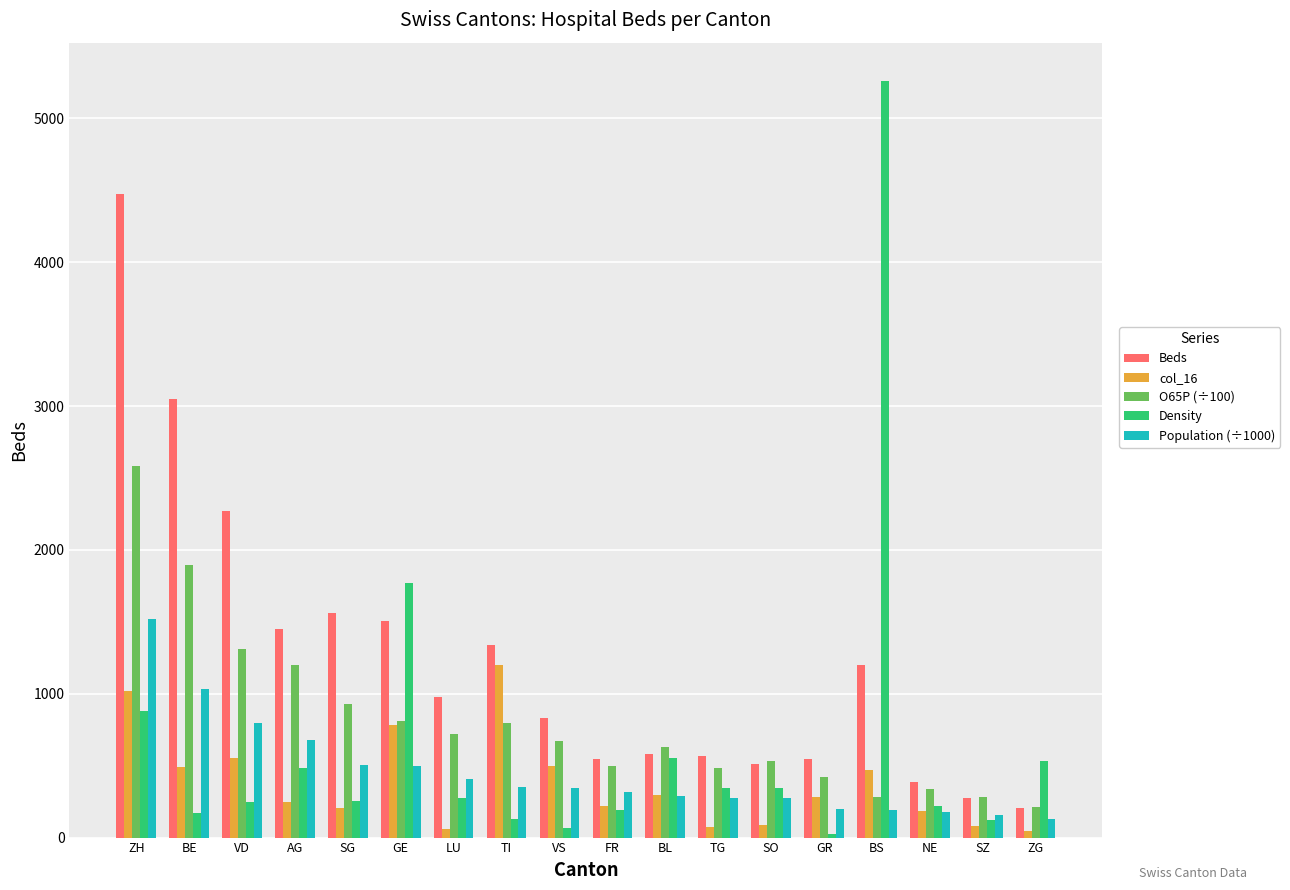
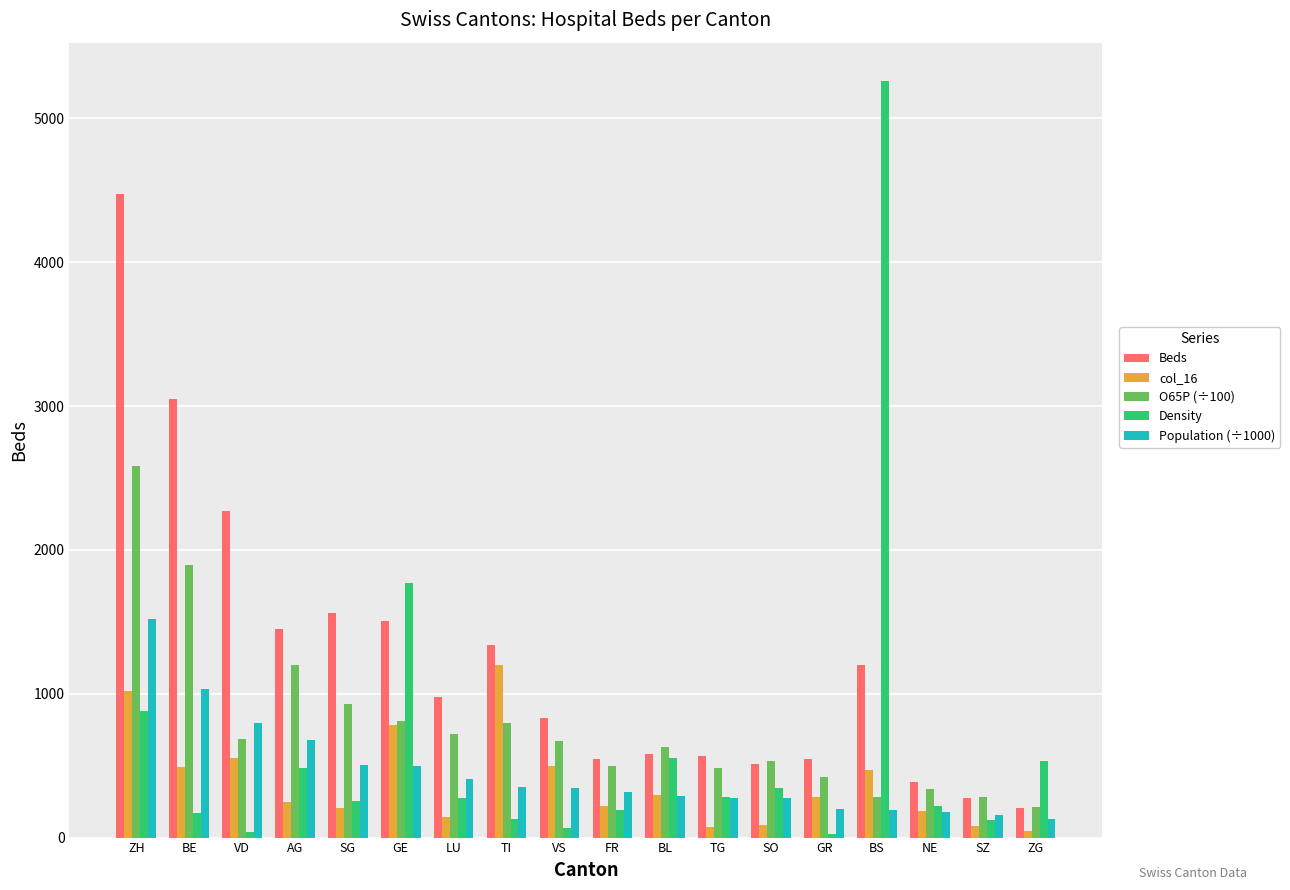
O65P (÷100), VD: 1310 -> 680
Density, VD: 250 -> 40
col_16, LU: 60 -> 140
Density, TG: 340 -> 280
